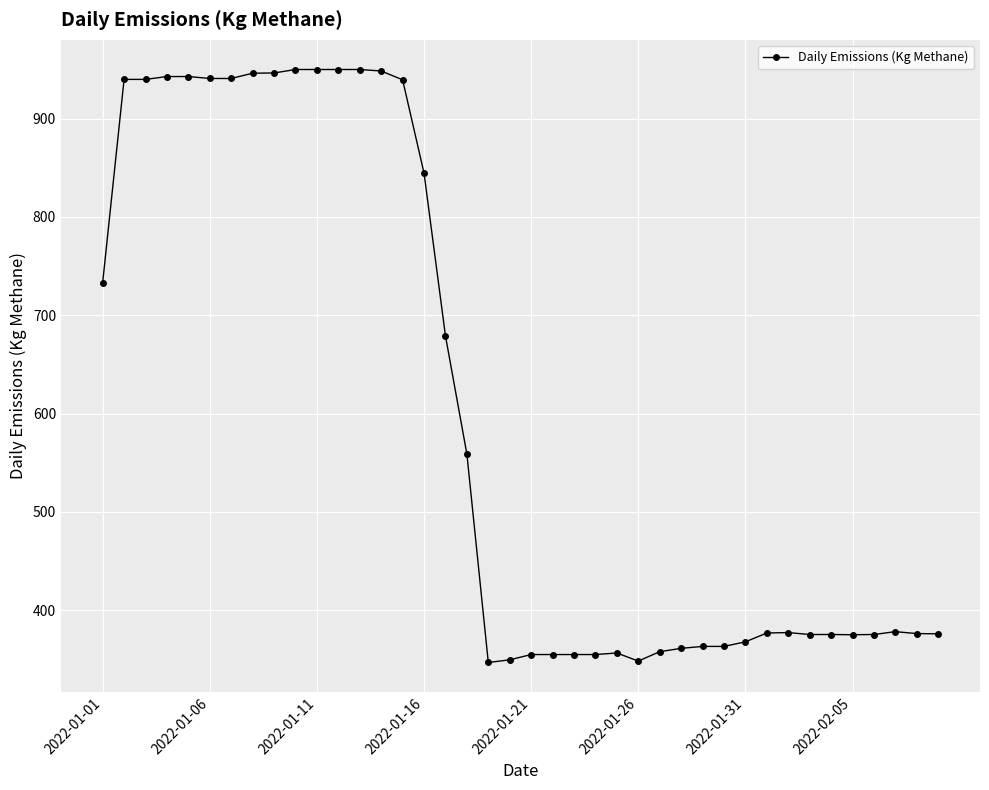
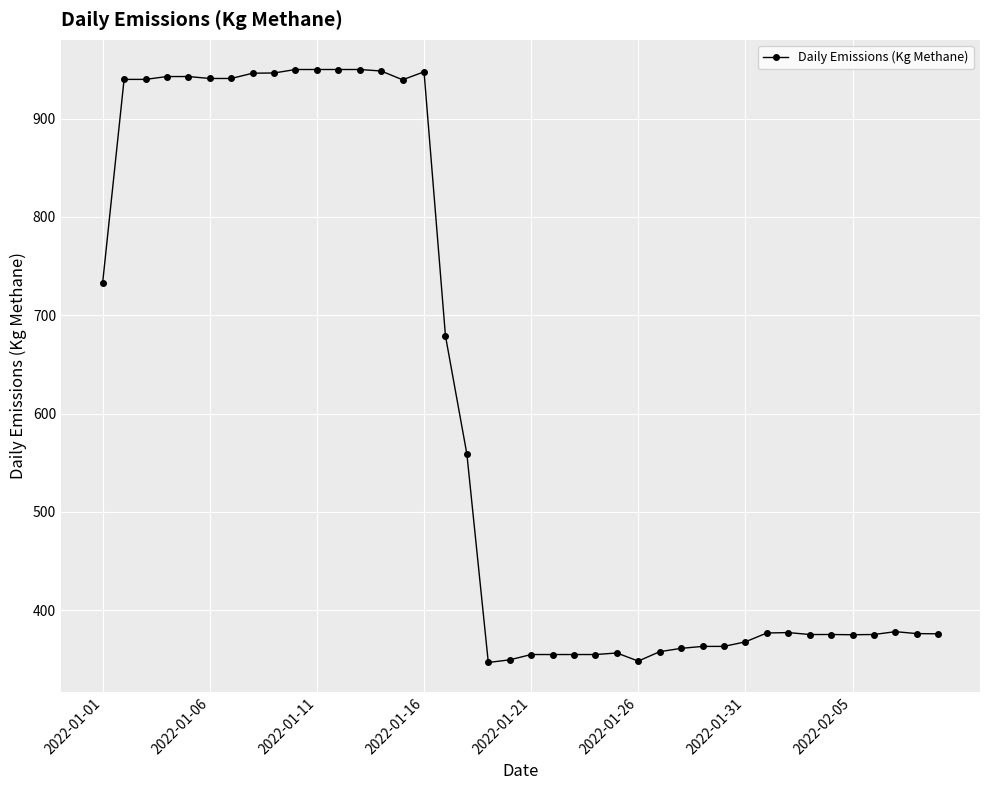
2022-01-16: 840 -> 950
